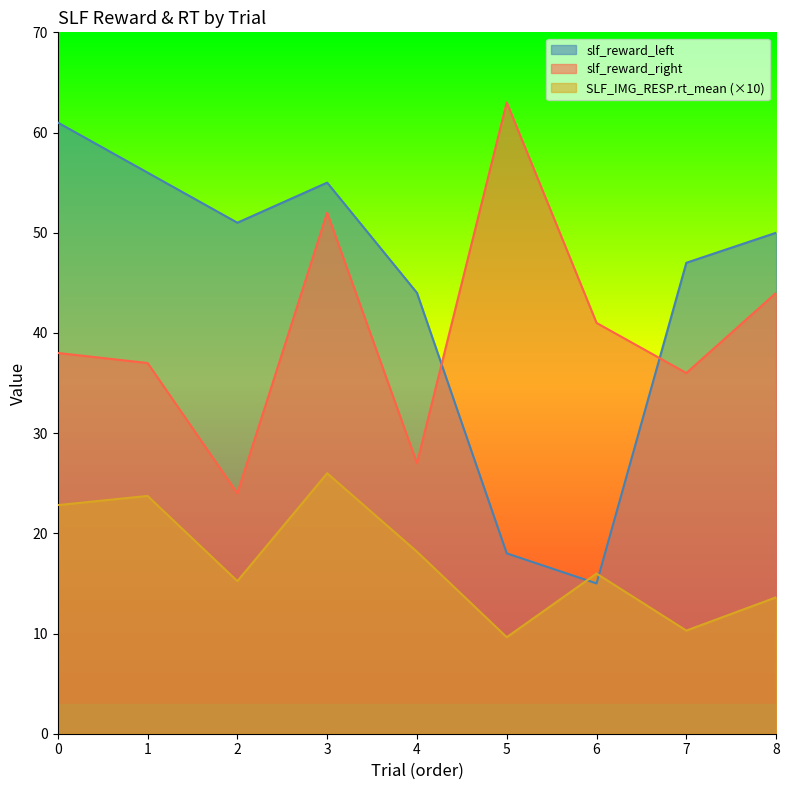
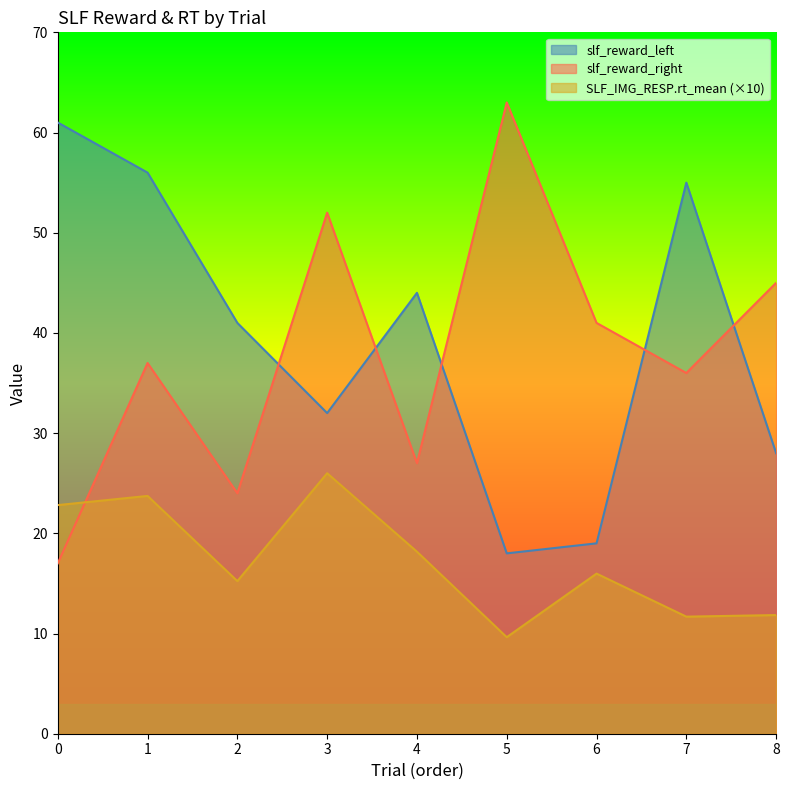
slf_reward_right, 0: 38 -> 17
slf_reward_left, 2: 51 -> 41
slf_reward_left, 3: 55 -> 32
slf_reward_left, 6: 15 -> 19
slf_reward_left, 7: 47 -> 55
SLF_IMG_RESP.rt_mean (×10), 7: 10.3 -> 11.7
slf_reward_left, 8: 50 -> 28
slf_reward_right, 8: 44 -> 45
SLF_IMG_RESP.rt_mean (×10), 8: 13.6 -> 11.8
